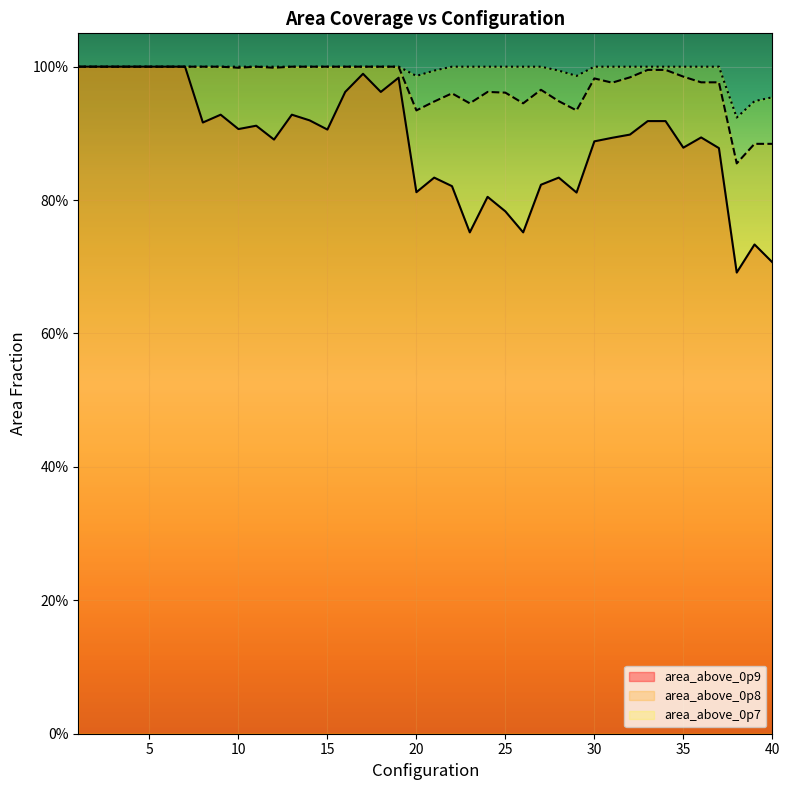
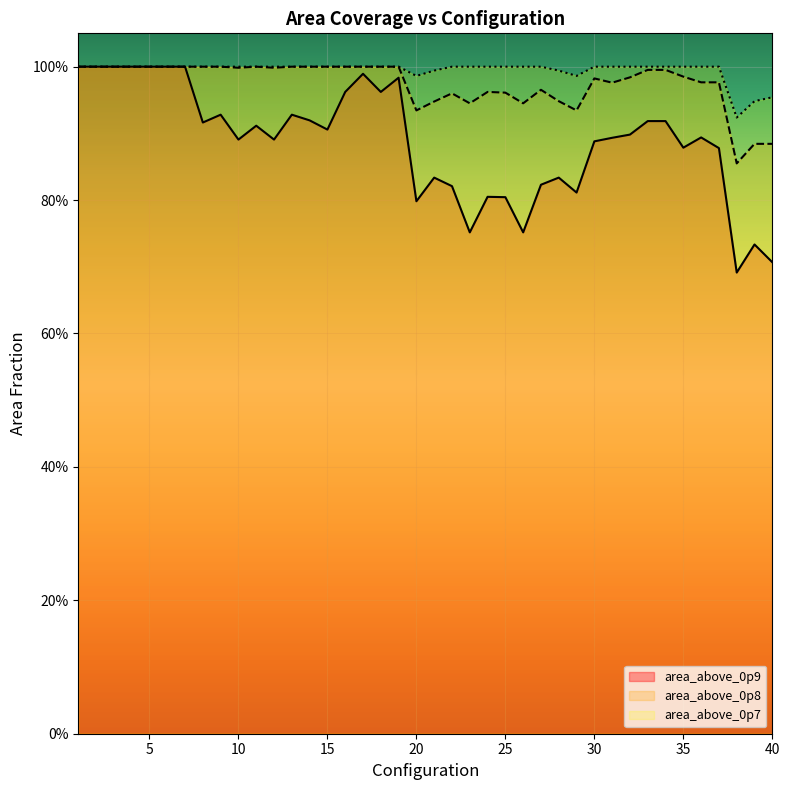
area_above_0p9, 10: 91% -> 89%
area_above_0p9, 20: 81% -> 80%
area_above_0p9, 25: 78% -> 80%
